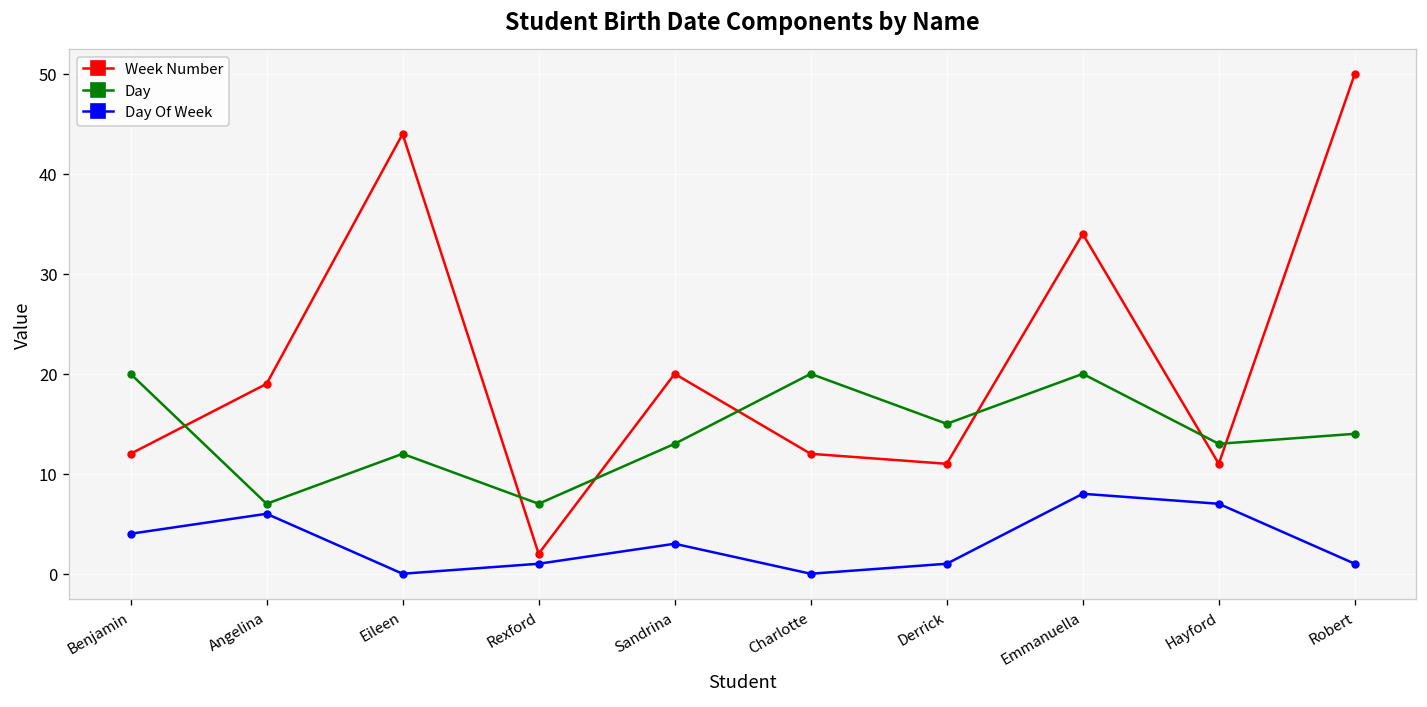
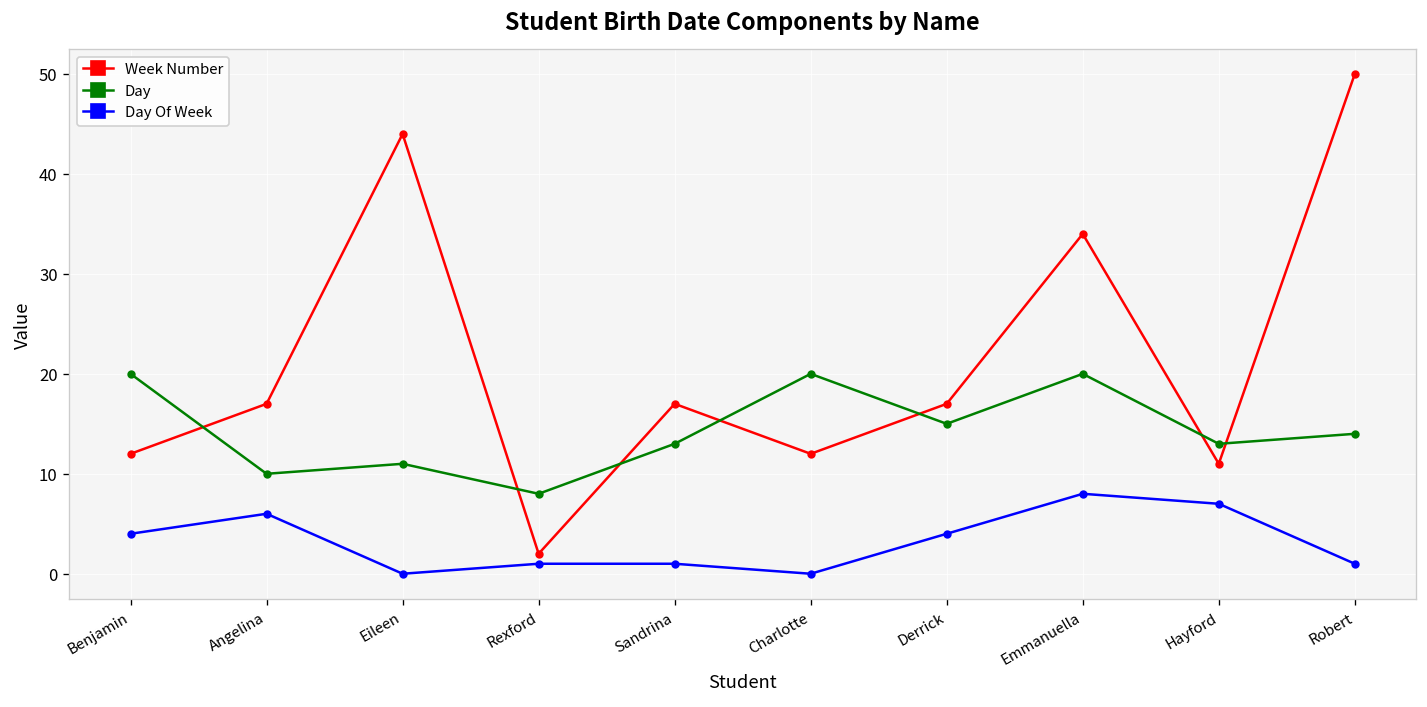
Week Number, Angelina: 19 -> 17
Day, Angelina: 7 -> 10
Day, Eileen: 12 -> 11
Day, Rexford: 7 -> 8
Week Number, Sandrina: 20 -> 17
Day Of Week, Sandrina: 3 -> 1
Week Number, Derrick: 11 -> 17
Day Of Week, Derrick: 1 -> 4
